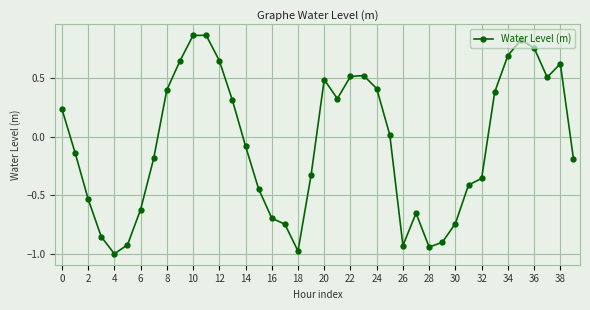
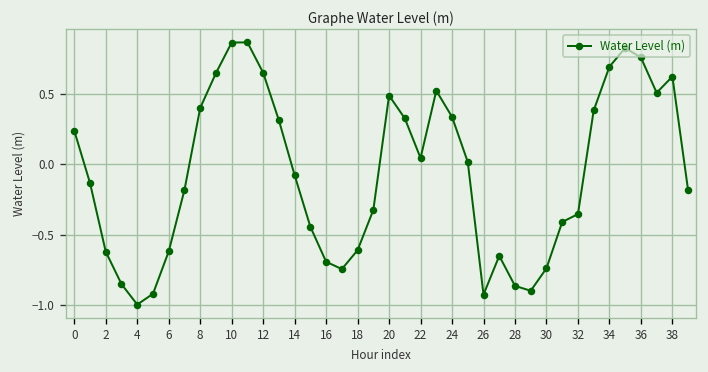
2: -0.53 -> -0.62
18: -0.97 -> -0.61
22: 0.51 -> 0.04
24: 0.41 -> 0.34
28: -0.94 -> -0.86
